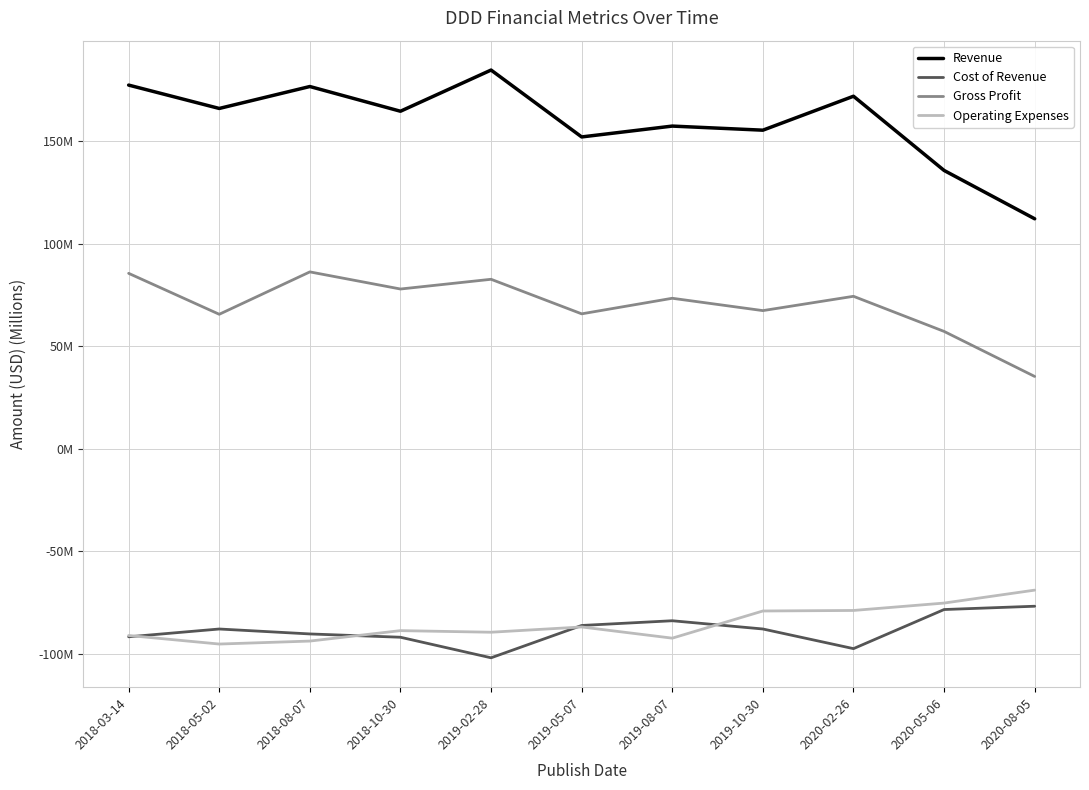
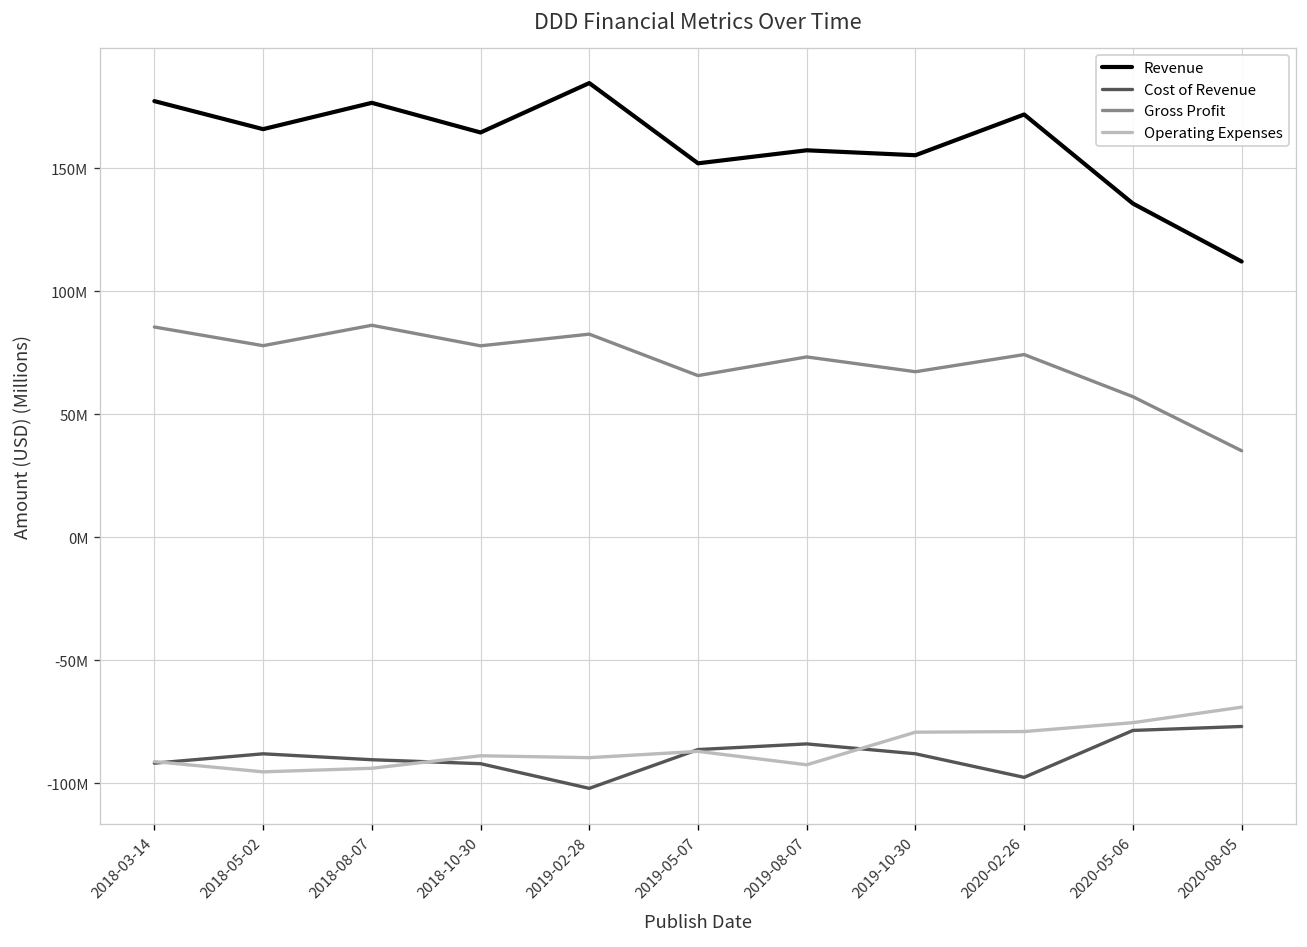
Gross Profit, 2018-05-02: 65000000 -> 78000000
